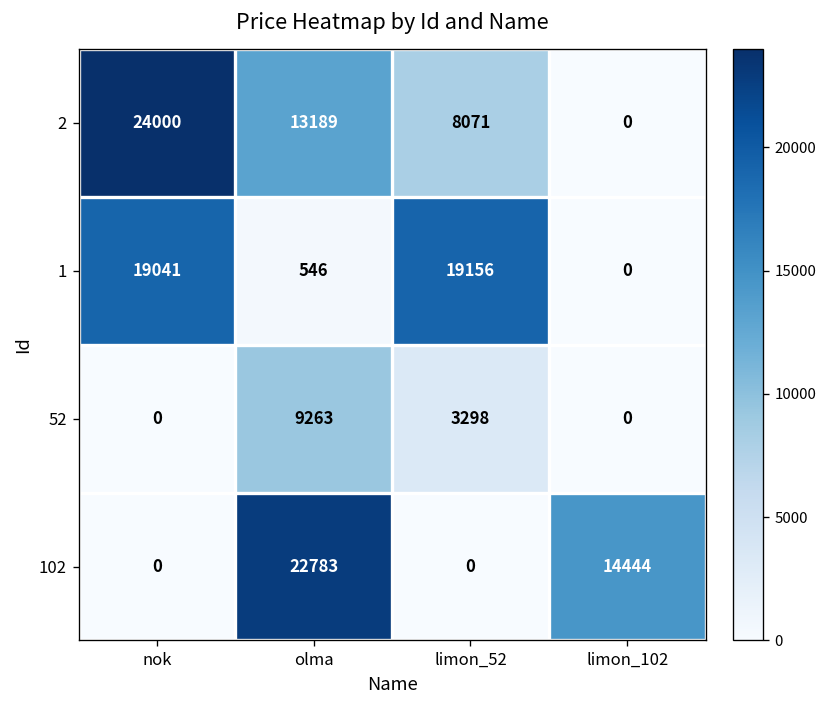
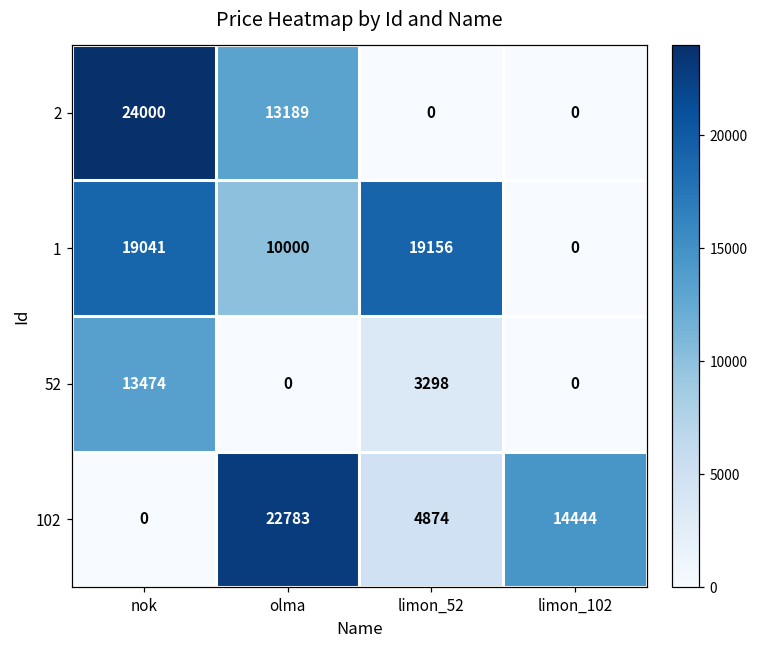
2, limon_52: 8071 -> 0
1, olma: 546 -> 10000
52, nok: 0 -> 13474
52, olma: 9263 -> 0
102, limon_52: 0 -> 4874
